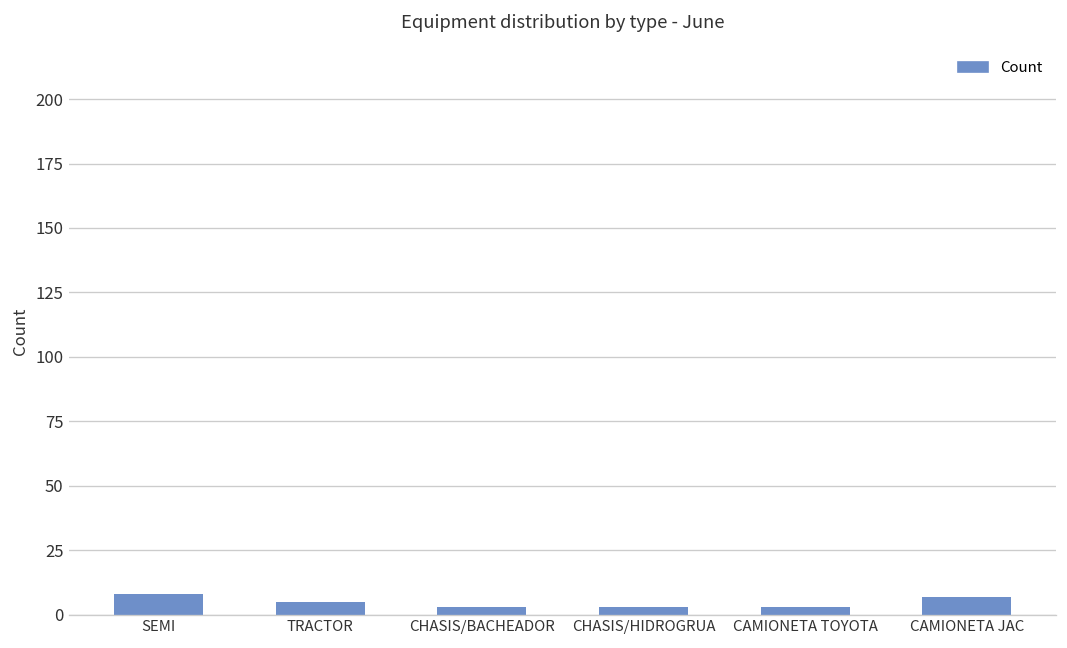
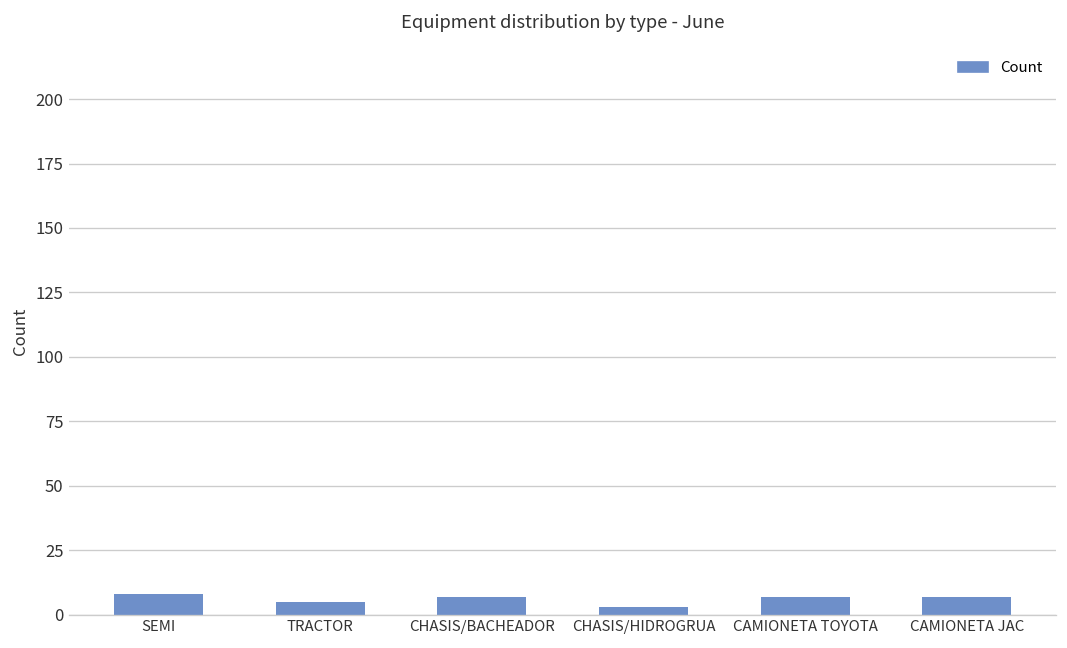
CHASIS/BACHEADOR: 3 -> 7
CAMIONETA TOYOTA: 3 -> 7
